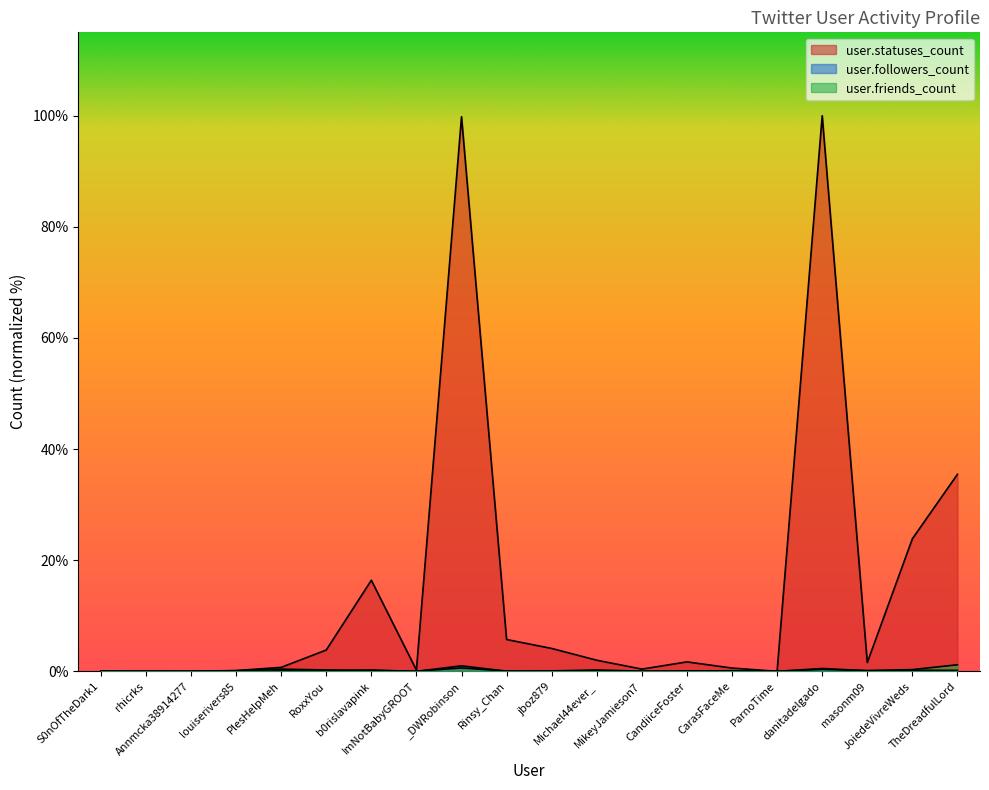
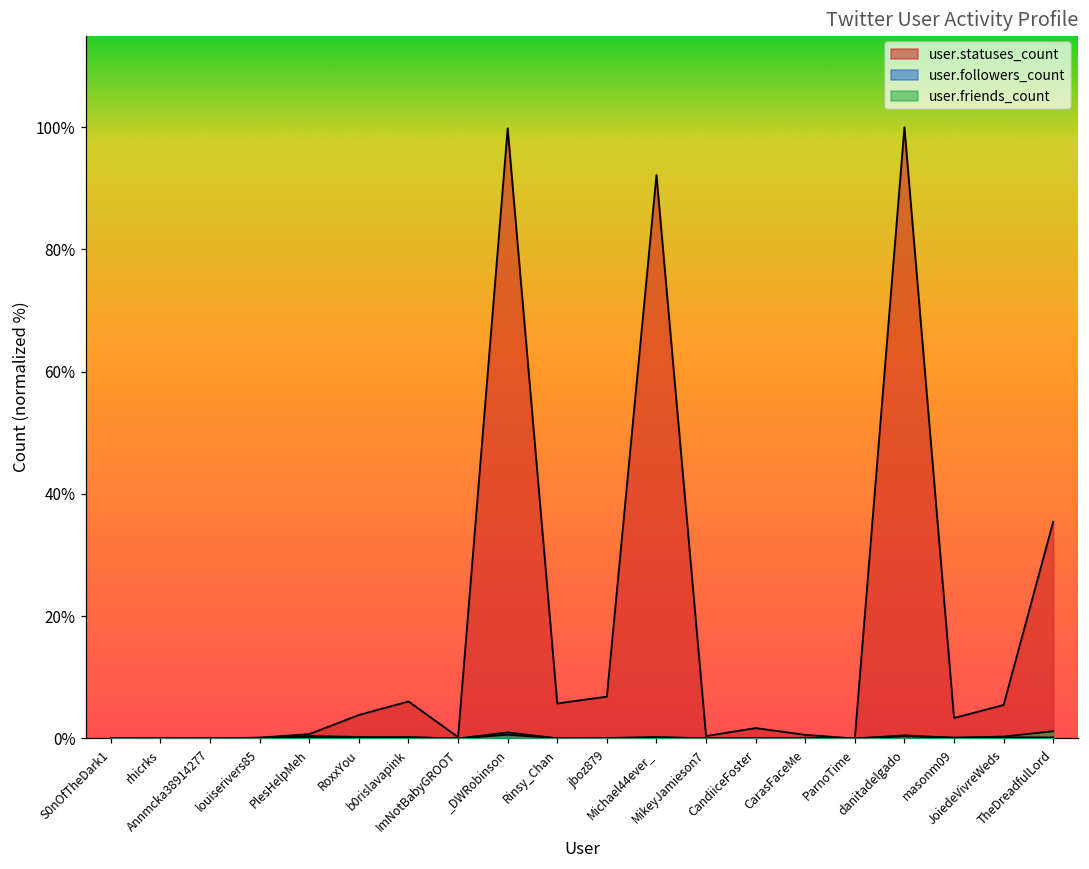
user.statuses_count, b0rislavapink: 16% -> 6%
user.statuses_count, jboz879: 4% -> 7%
user.statuses_count, Michael44ever_: 2% -> 92%
user.statuses_count, masonm09: 2% -> 3%
user.statuses_count, JoiedeVivreWeds: 24% -> 5%
